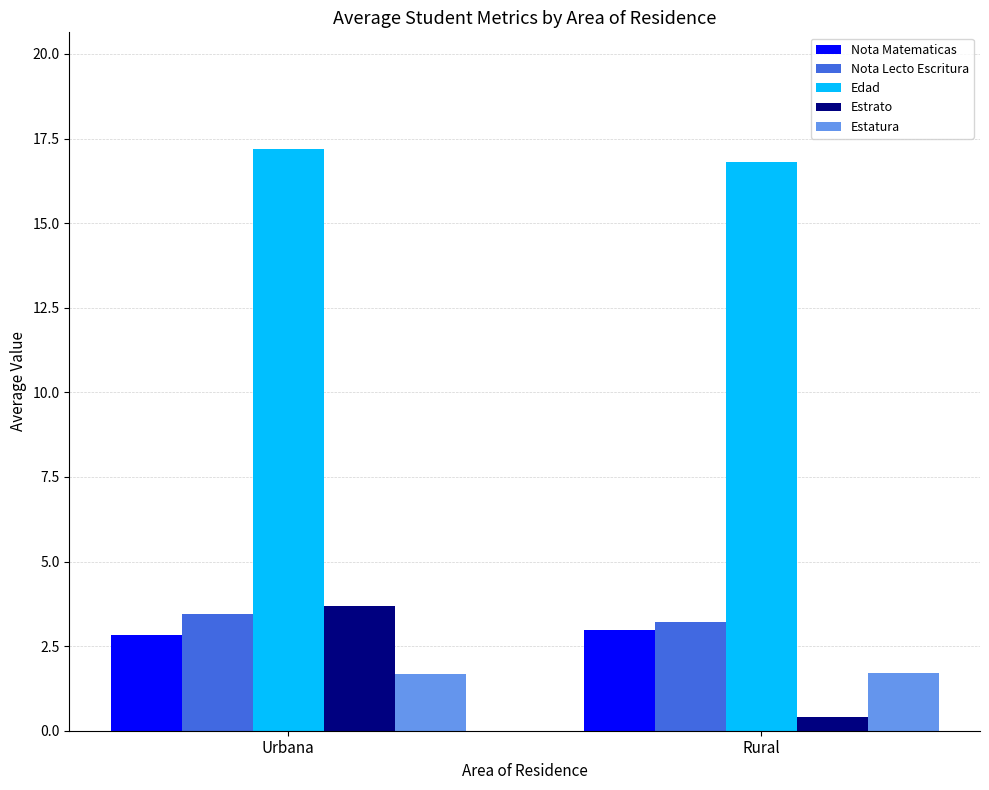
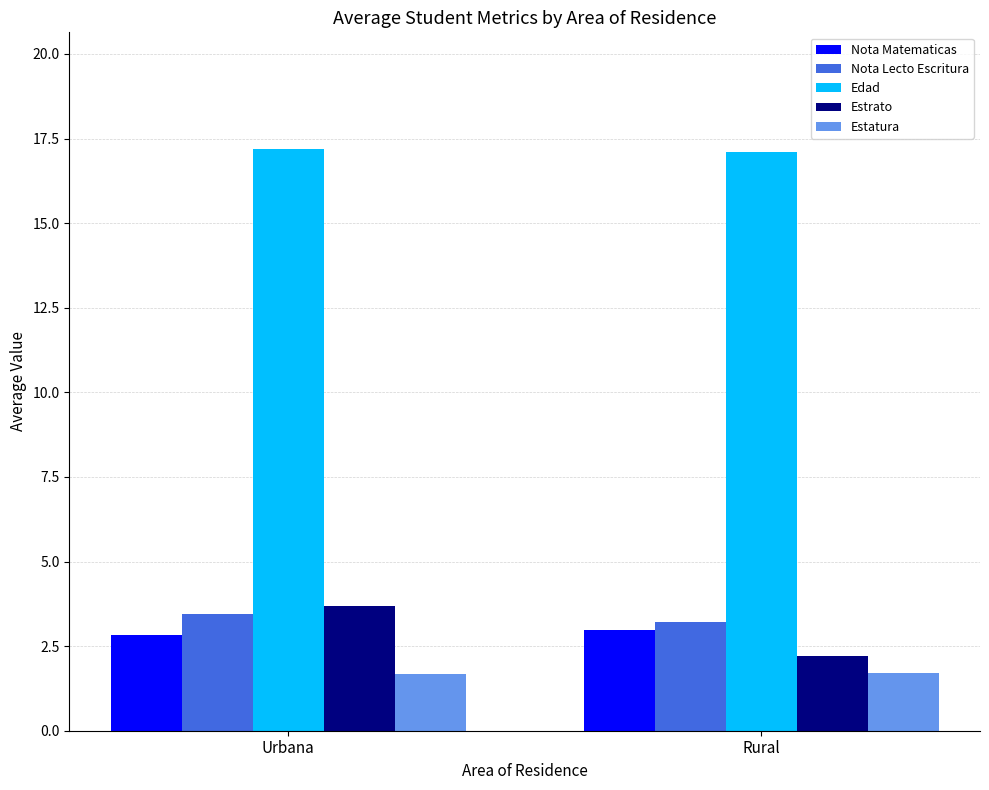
Edad, Rural: 16.8 -> 17.1
Estrato, Rural: 0.4 -> 2.2
